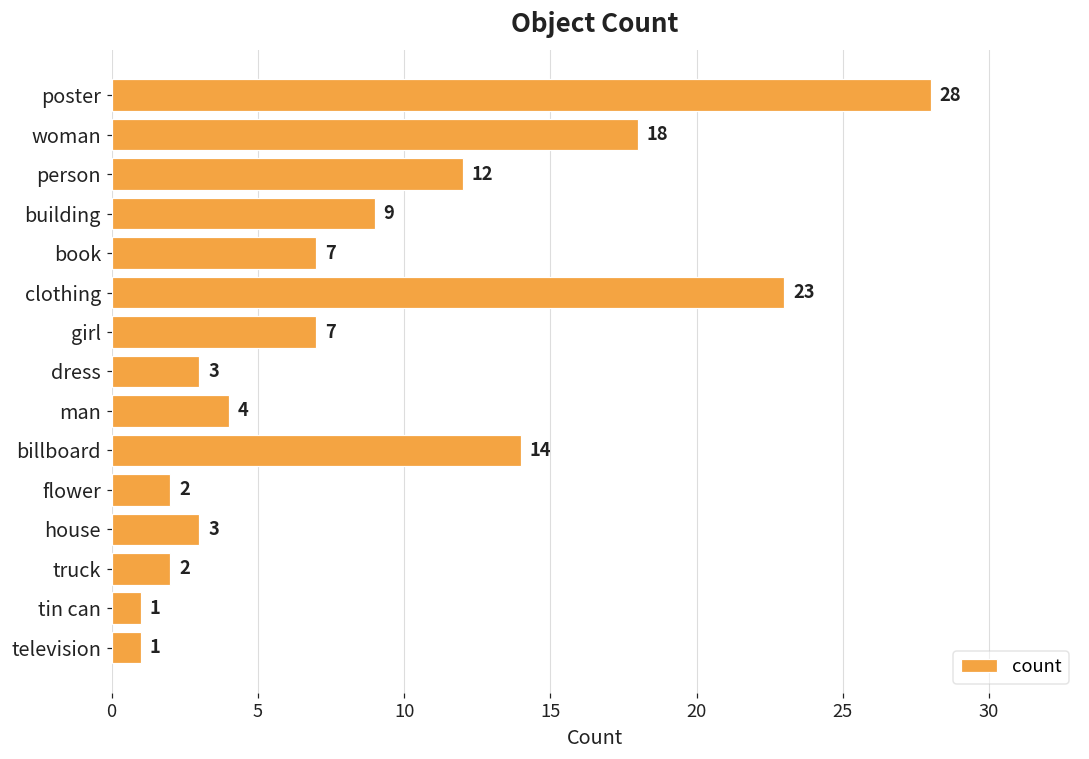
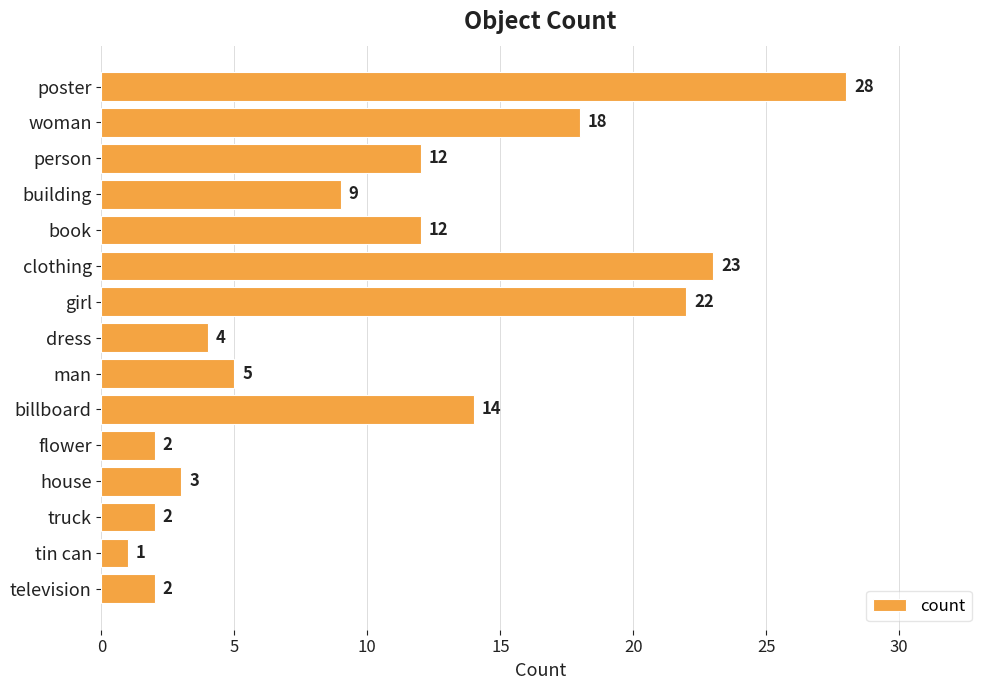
book: 7 -> 12
girl: 7 -> 22
dress: 3 -> 4
man: 4 -> 5
television: 1 -> 2
